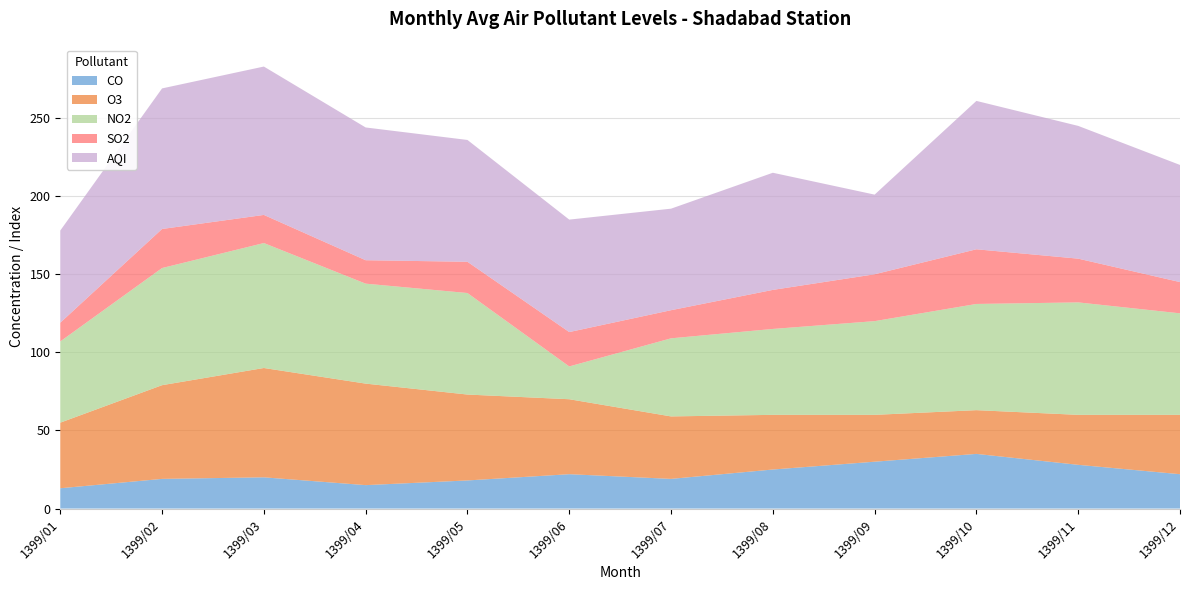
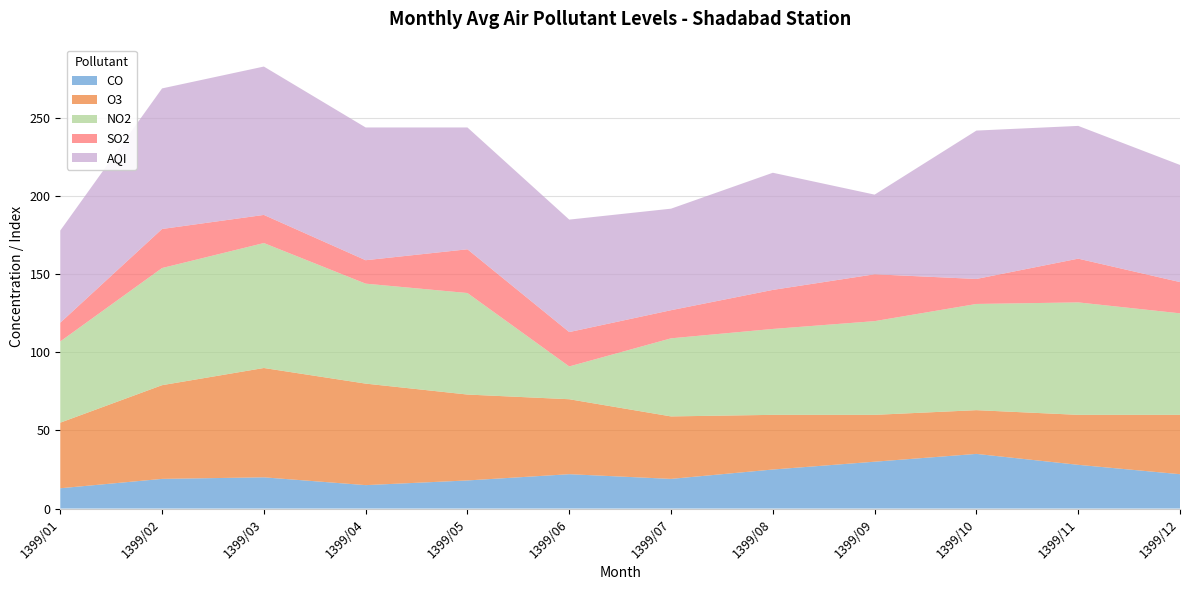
SO2, 1399/05: 20 -> 28
SO2, 1399/10: 35 -> 16
